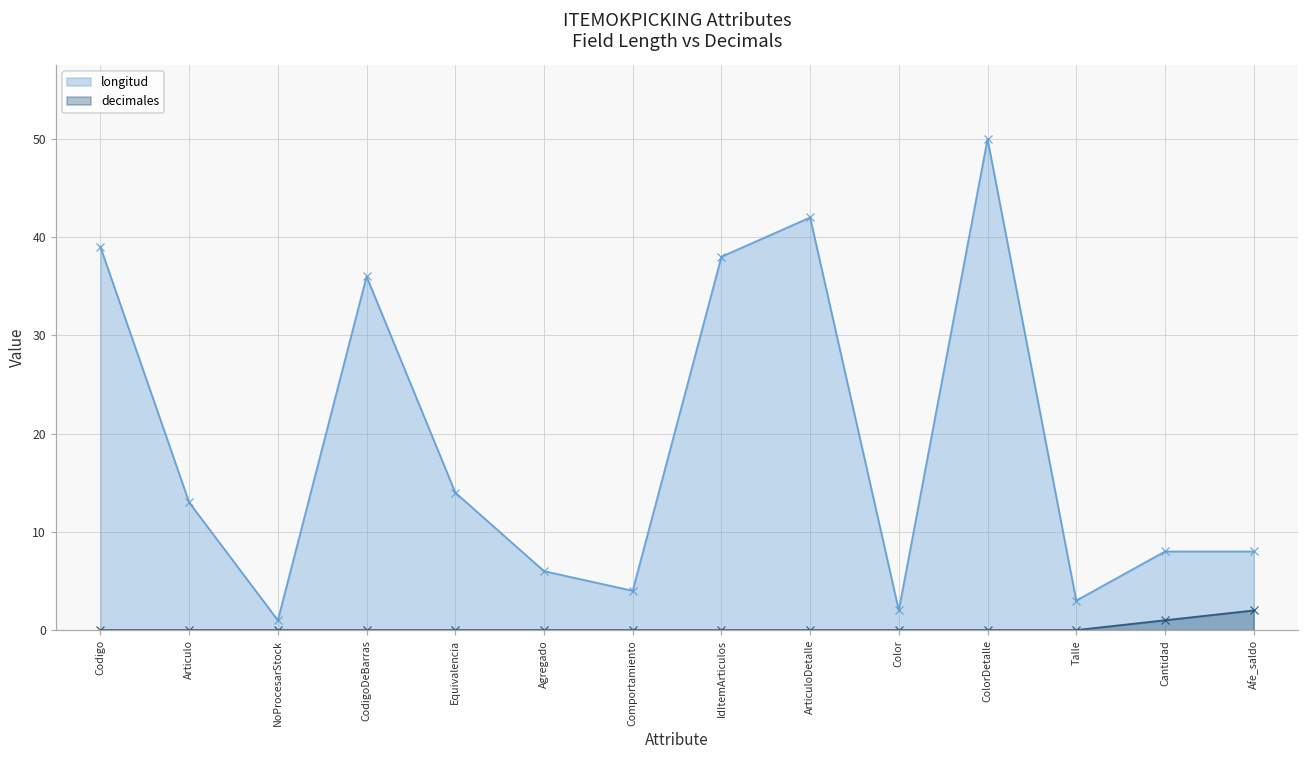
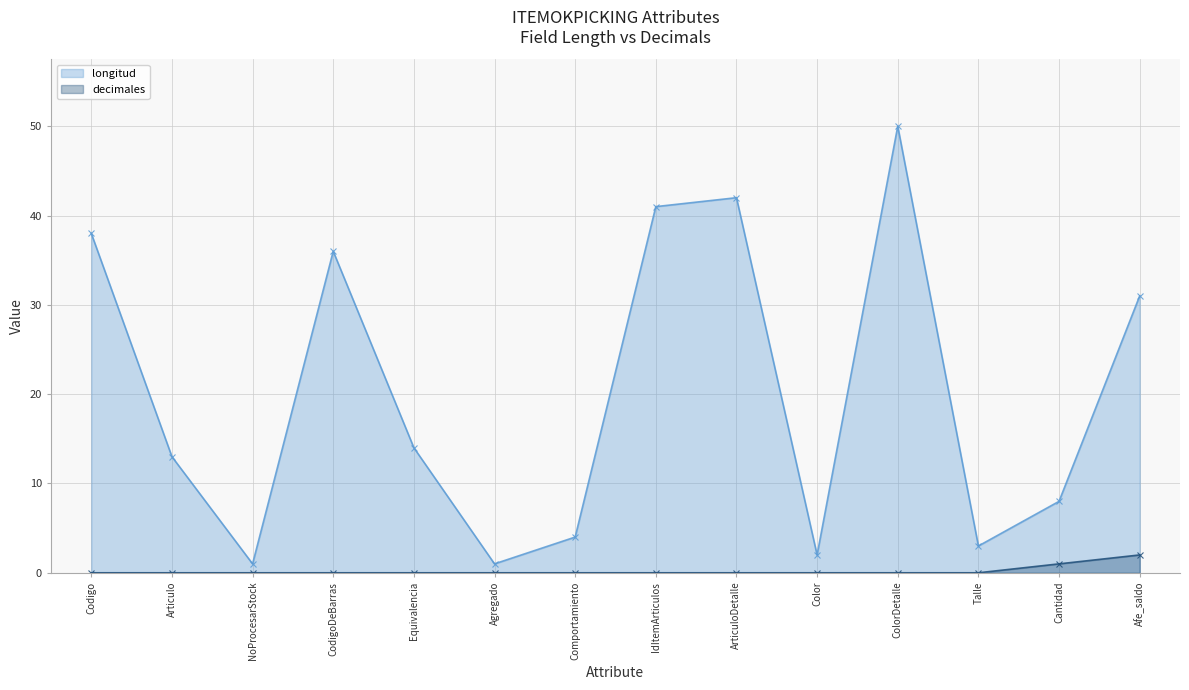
longitud, Codigo: 39 -> 38
longitud, Agregado: 6 -> 1
longitud, IdItemArticulos: 38 -> 41
longitud, Afe_saldo: 8 -> 31
